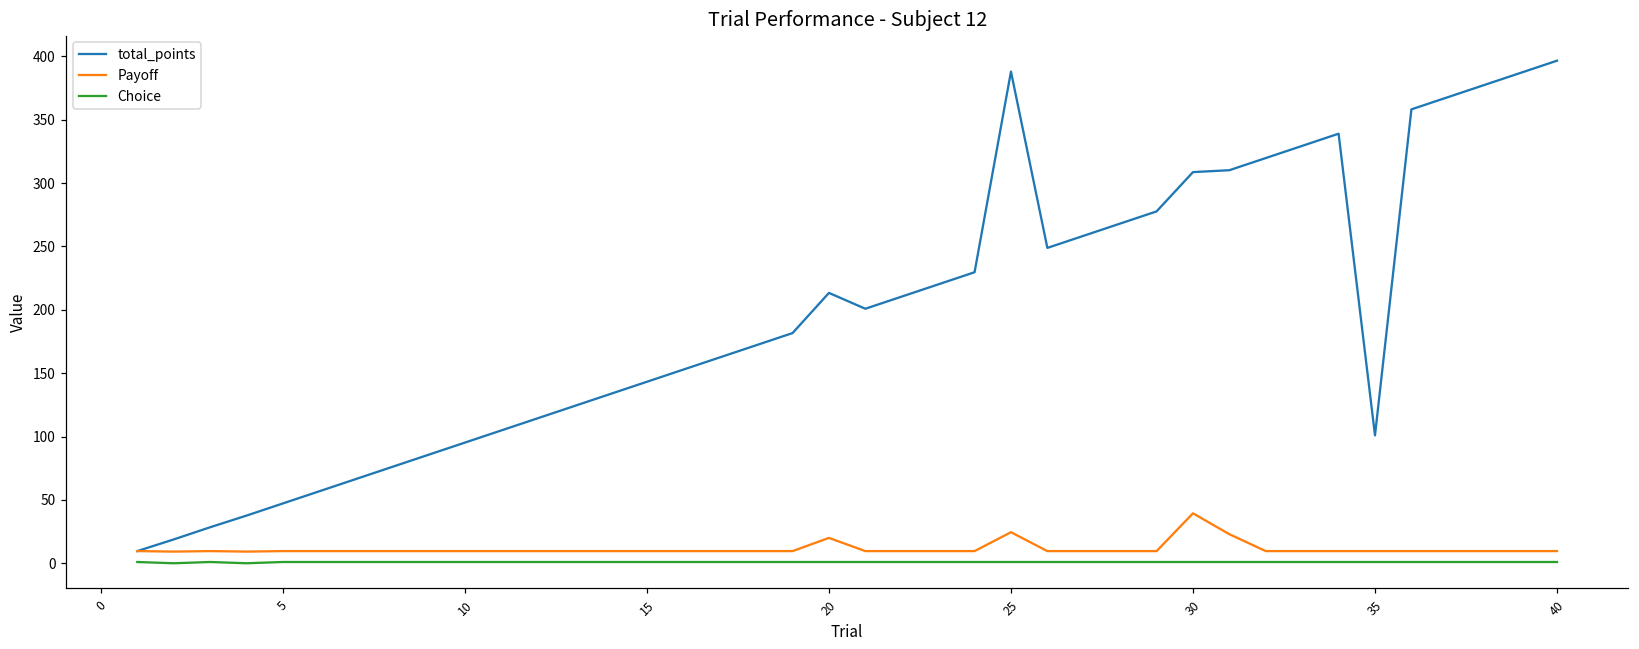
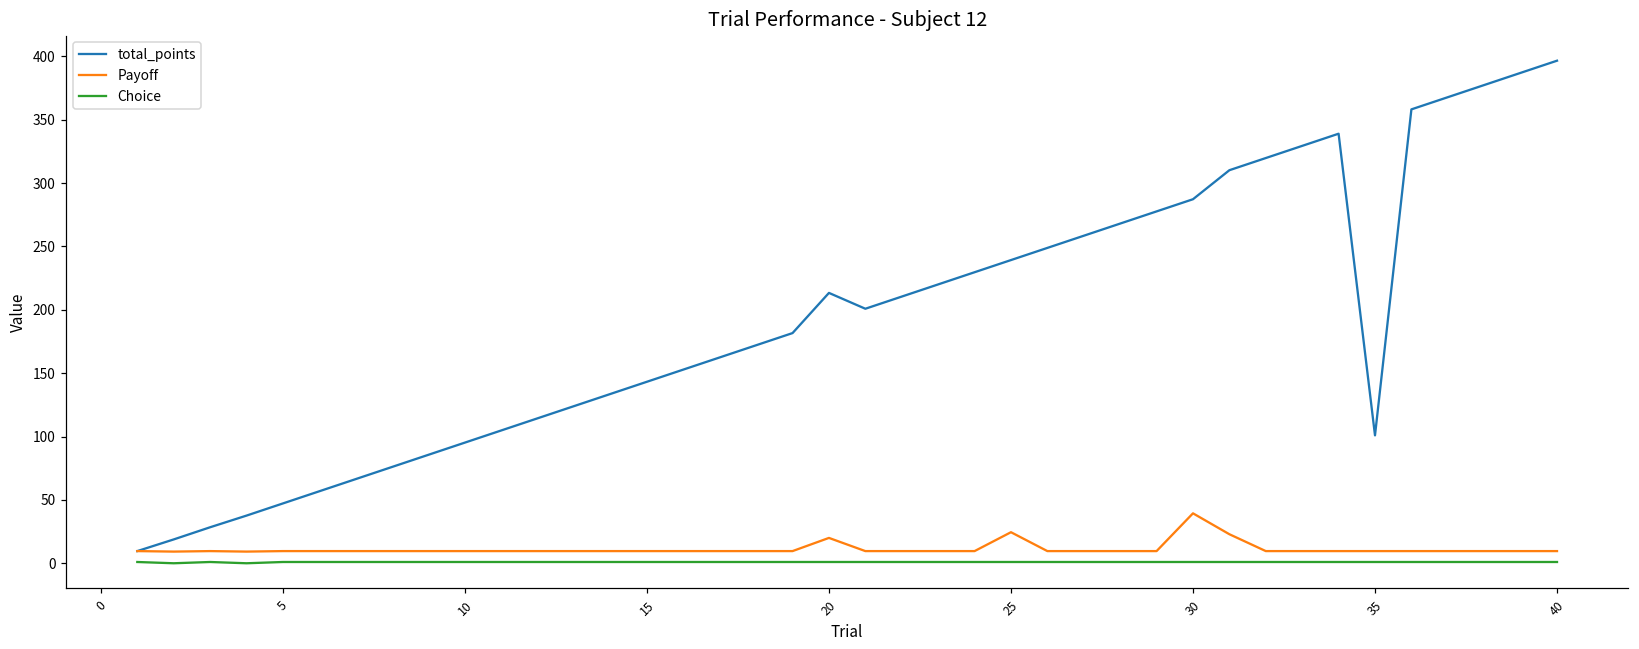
total_points, 25: 388 -> 239
total_points, 30: 309 -> 287
